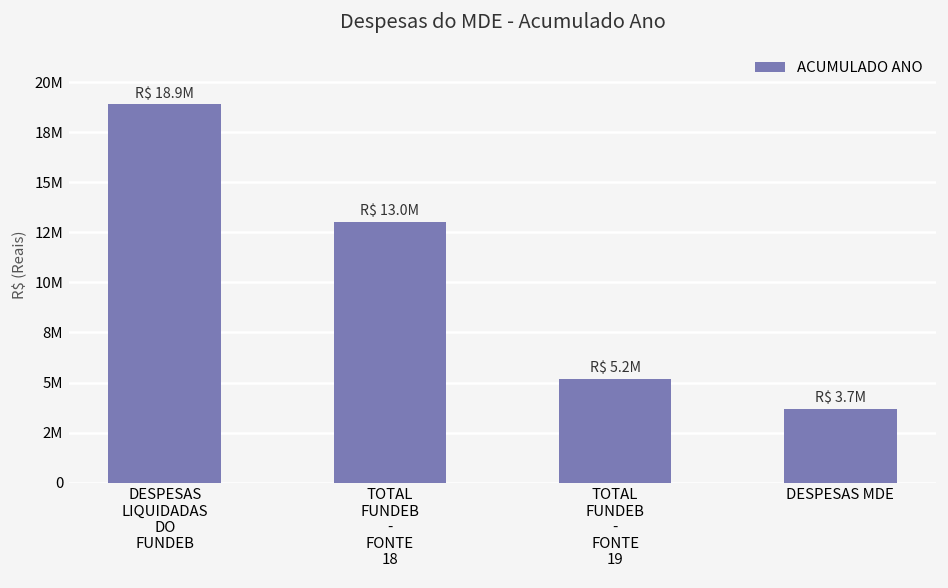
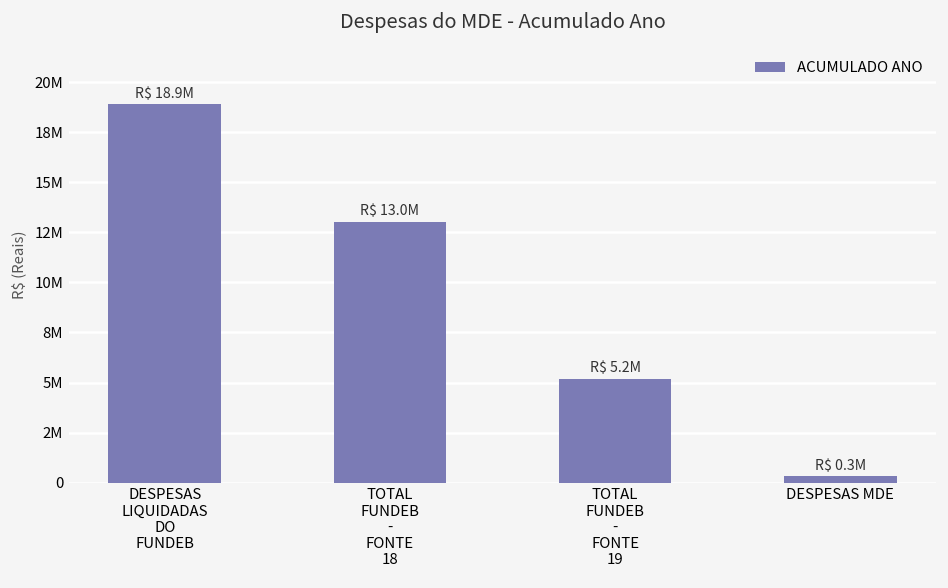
DESPESAS MDE: 3.7M -> 0.3M
